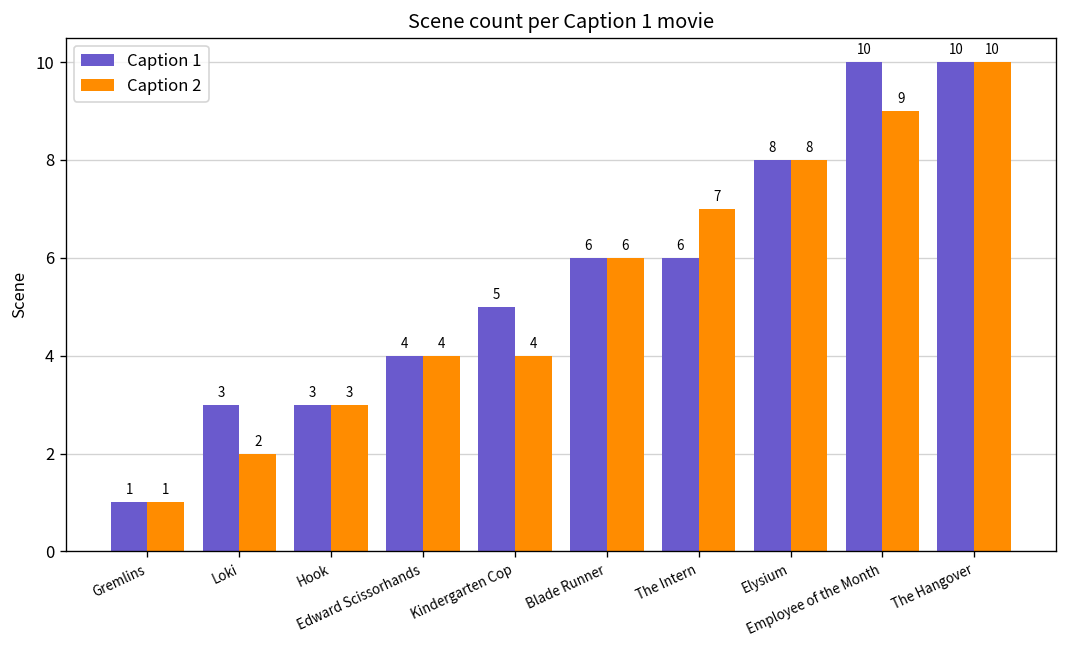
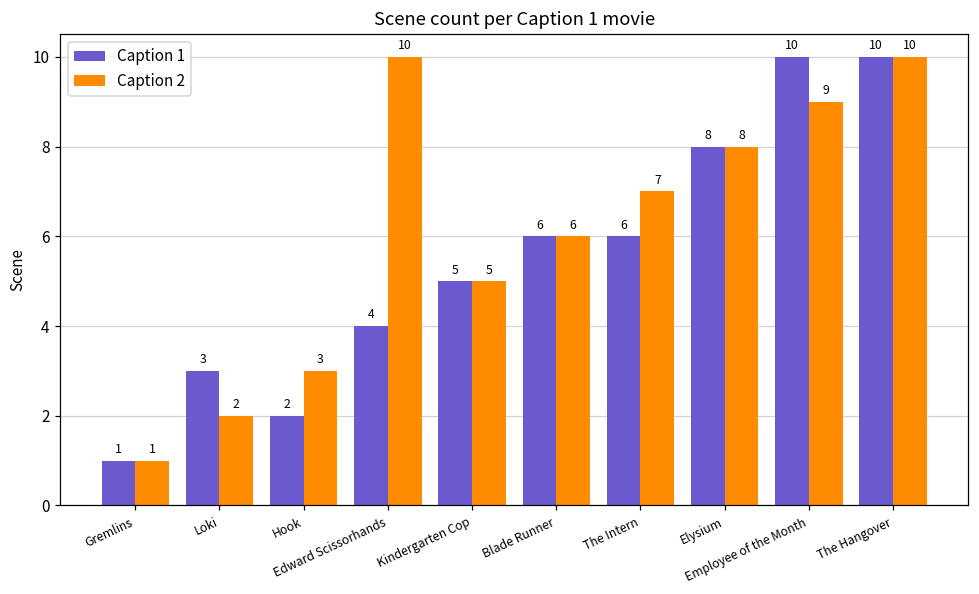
Caption 1, Hook: 3 -> 2
Caption 2, Edward Scissorhands: 4 -> 10
Caption 2, Kindergarten Cop: 4 -> 5
